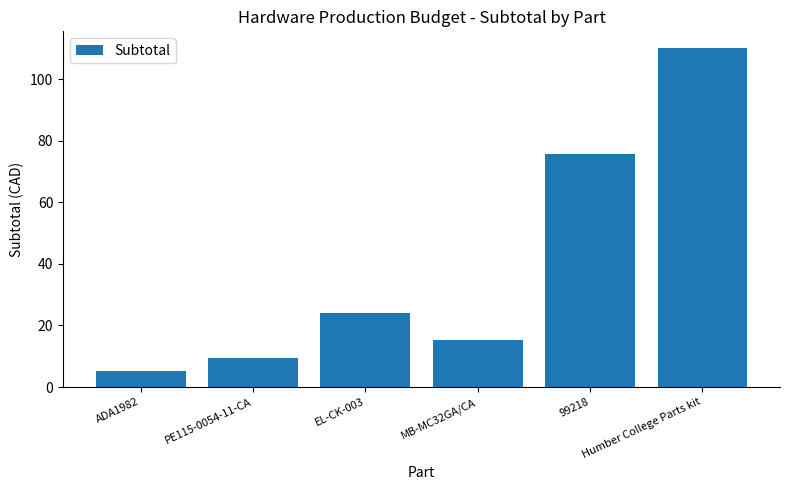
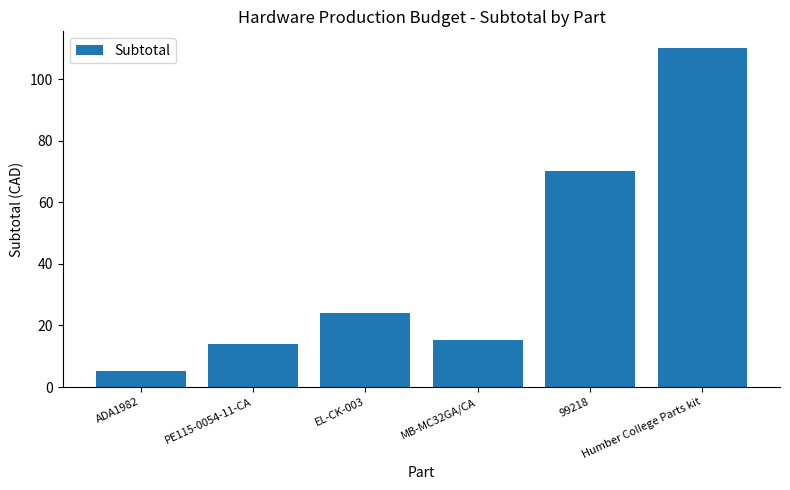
PE115-0054-11-CA: 9 -> 14
99218: 76 -> 70
